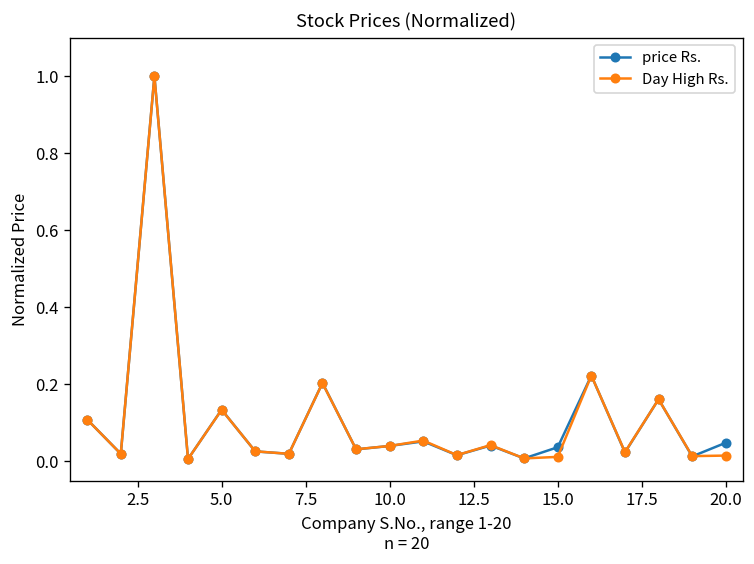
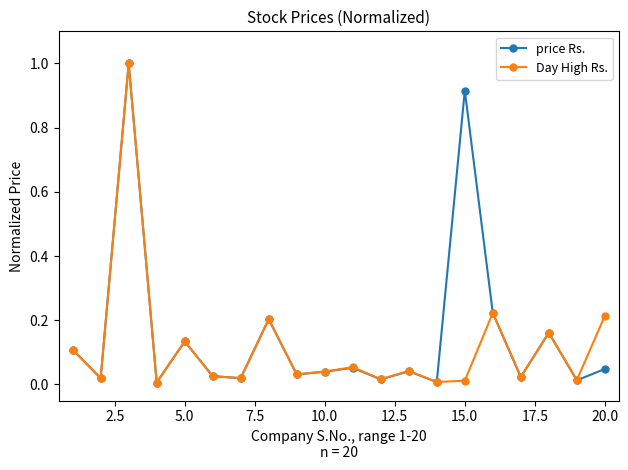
price Rs., 15.0: 0.04 -> 0.92
Day High Rs., 20.0: 0.02 -> 0.21
